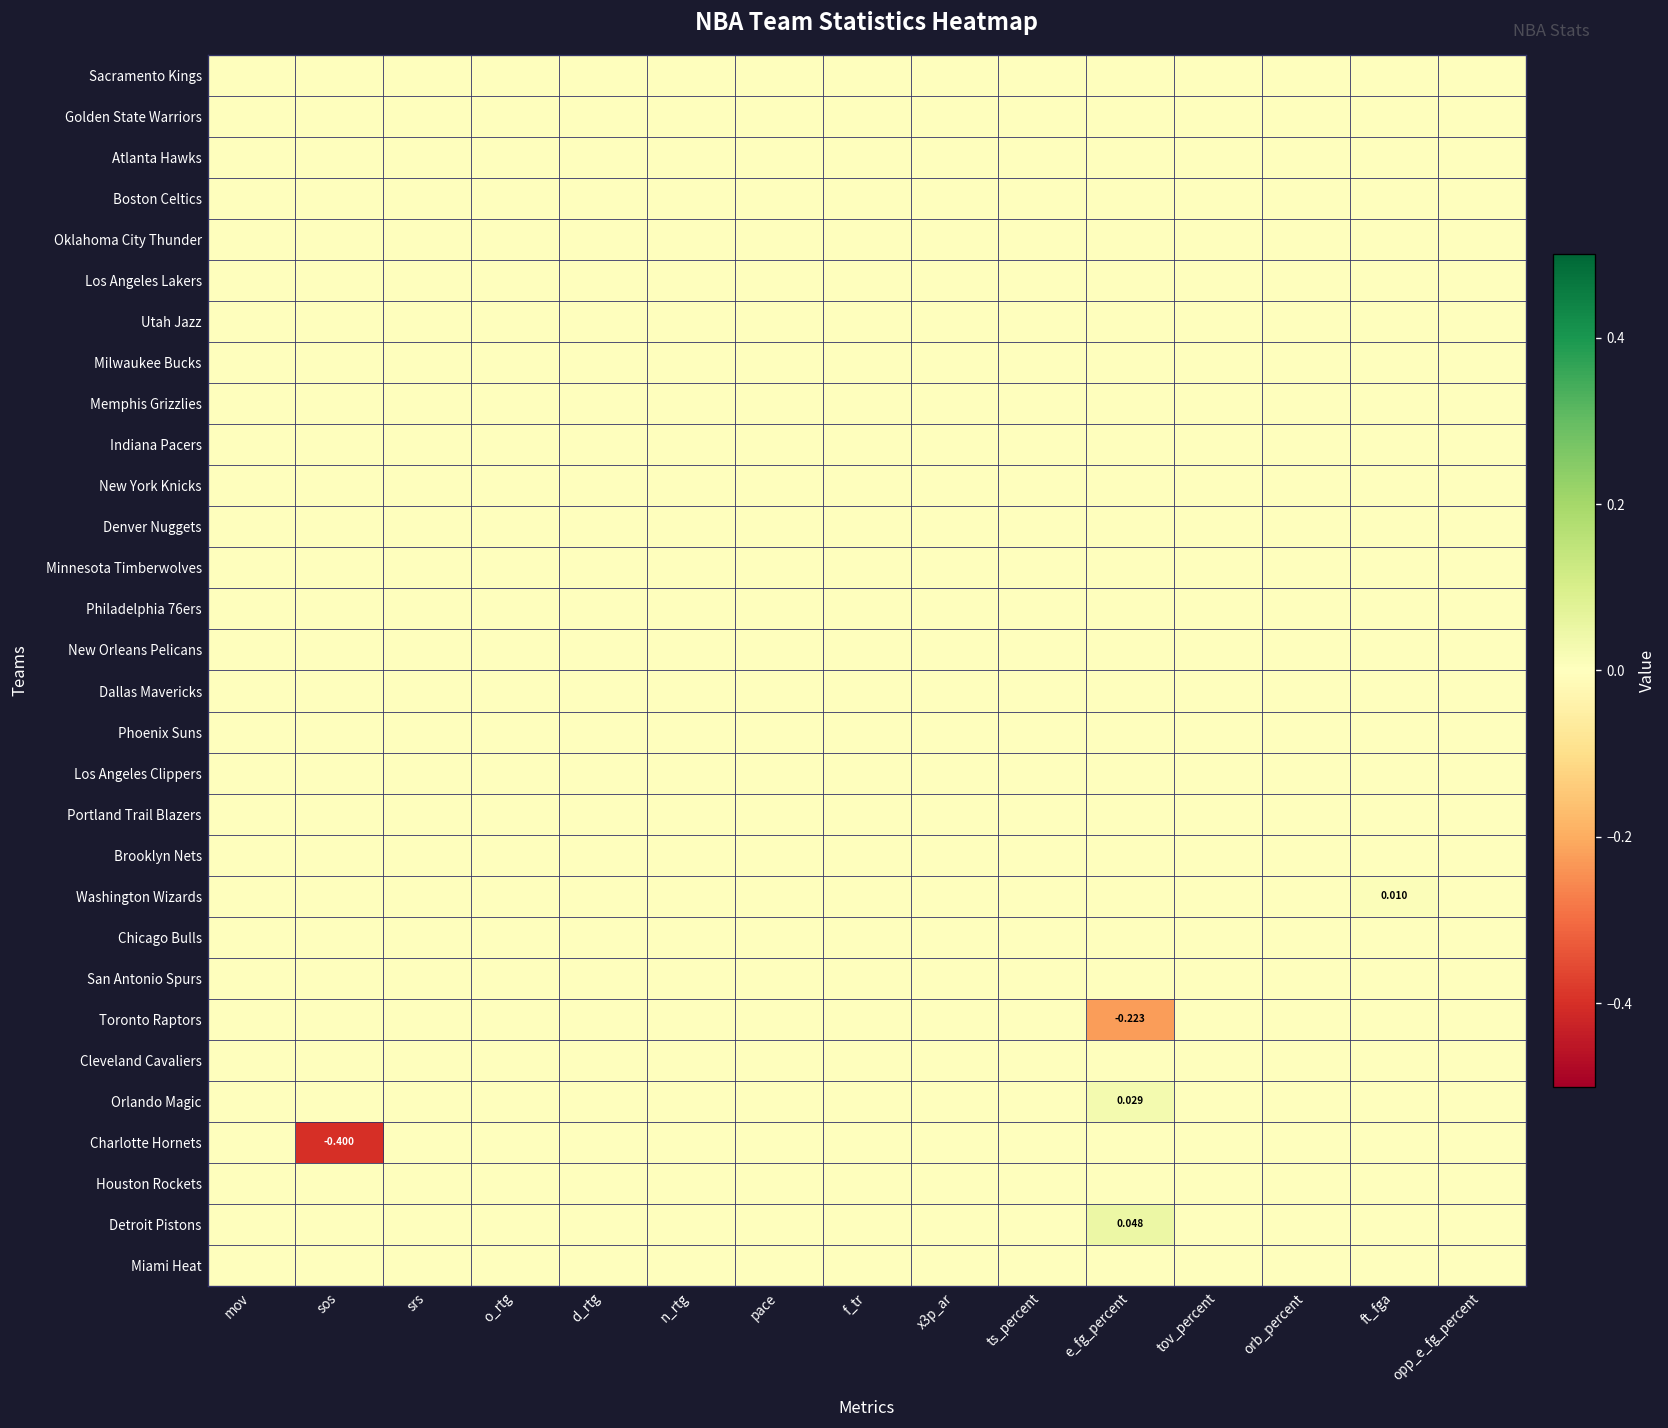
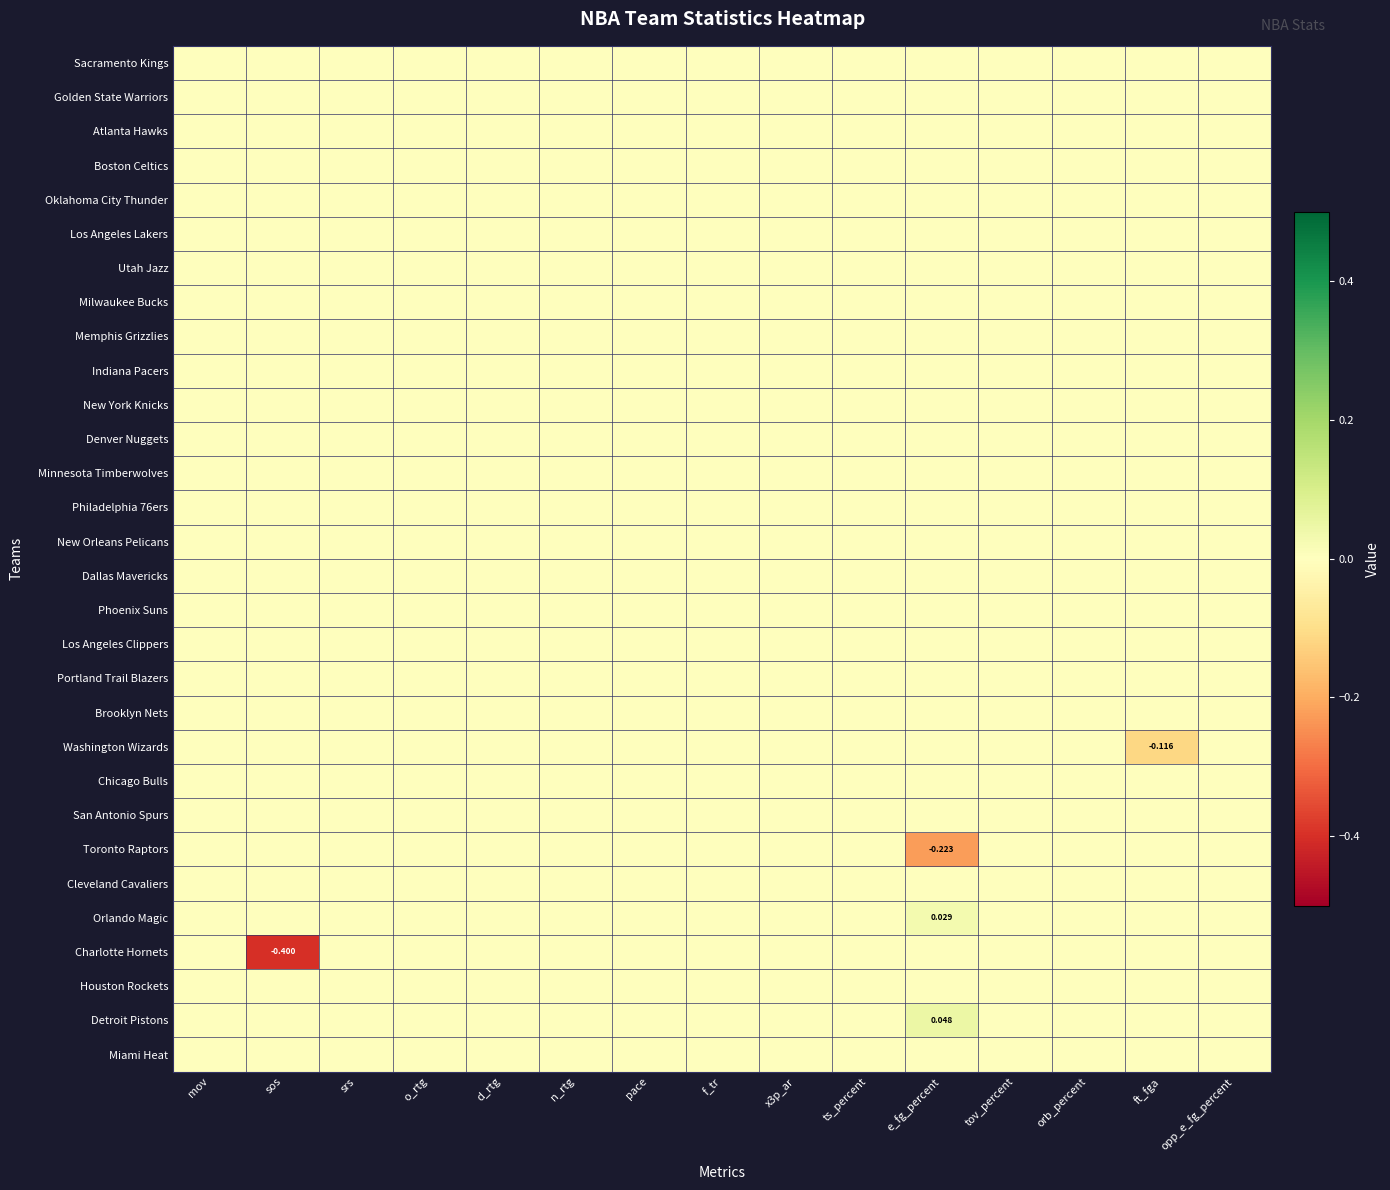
Washington Wizards, ft_fga: 0.010 -> -0.116
